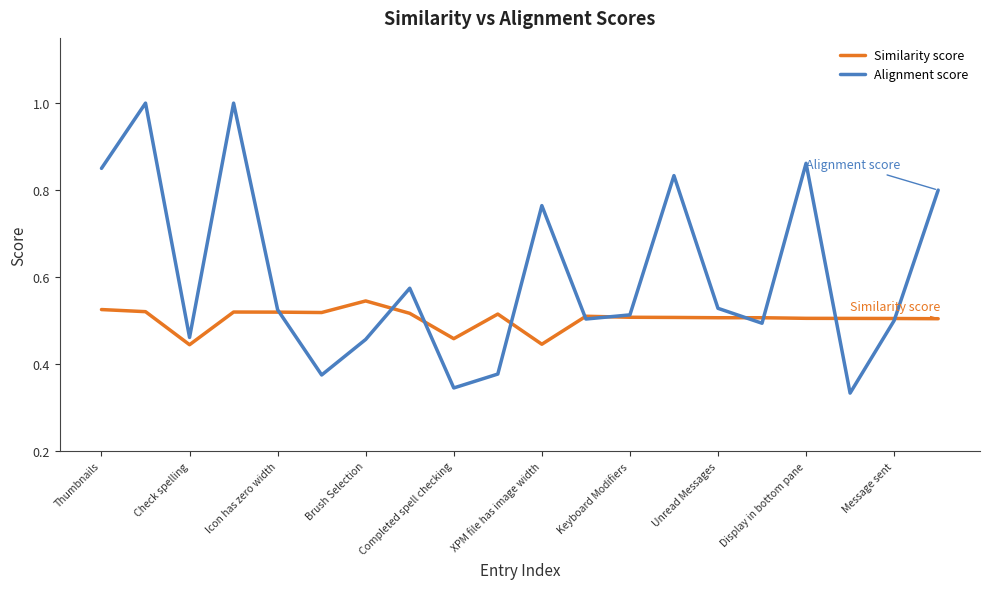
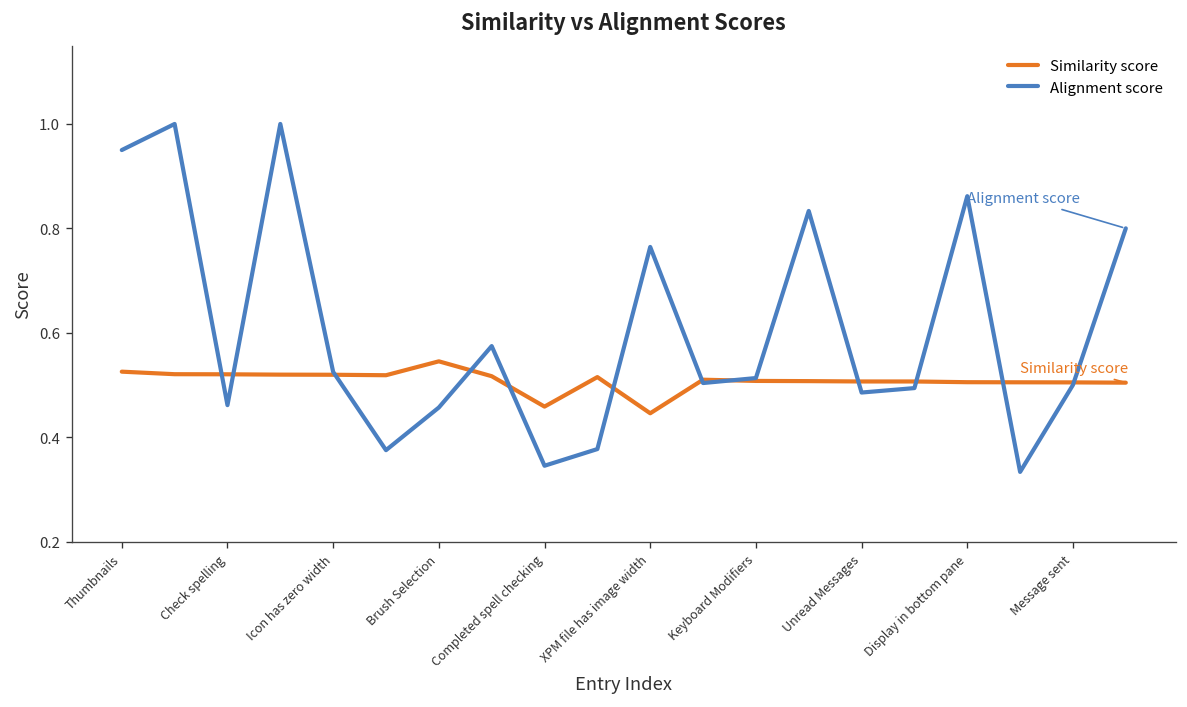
Alignment score, Thumbnails: 0.85 -> 0.95
Similarity score, Check spelling: 0.44 -> 0.52
Alignment score, Unread Messages: 0.53 -> 0.49
